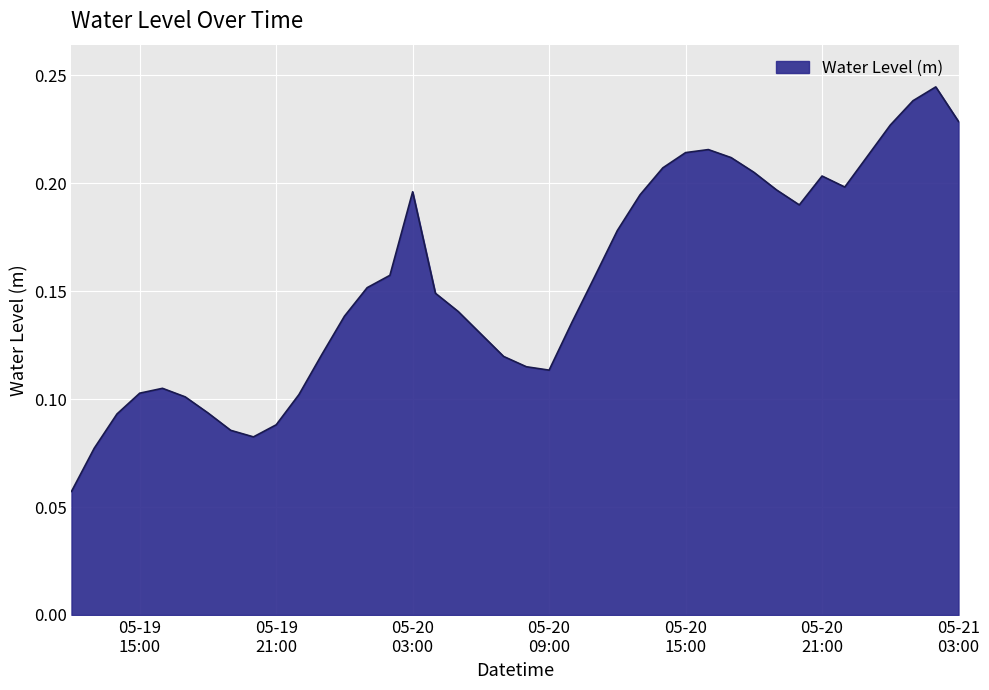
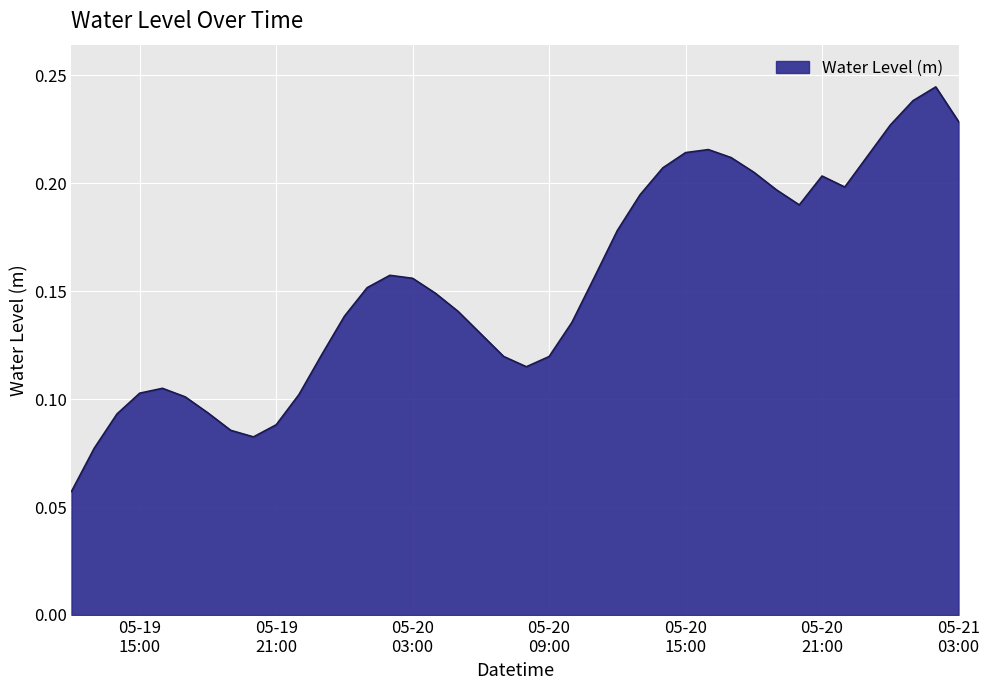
05-20 03:00: 0.196 -> 0.156
05-20 09:00: 0.113 -> 0.120
